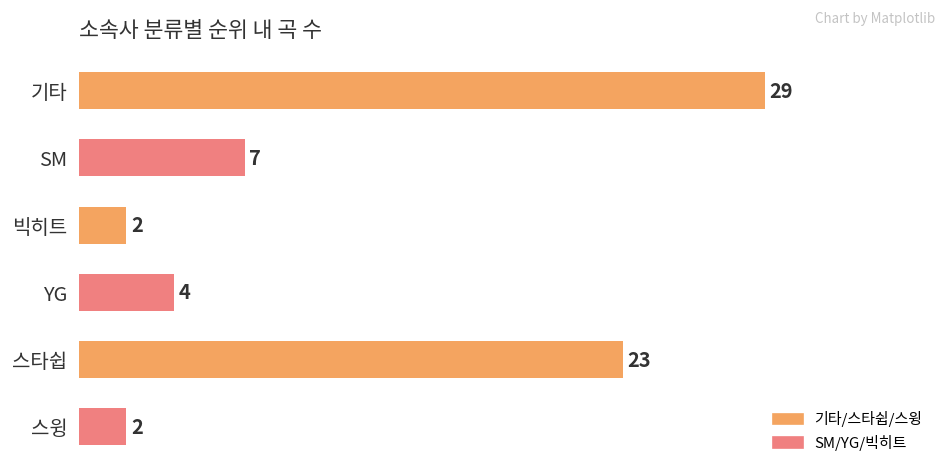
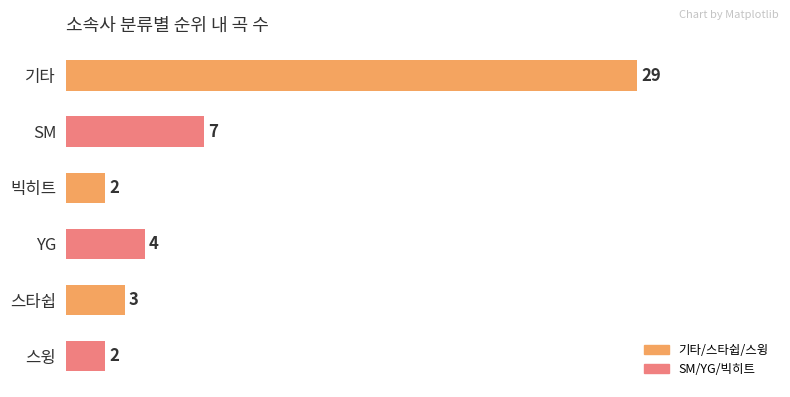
스타쉽: 23 -> 3
